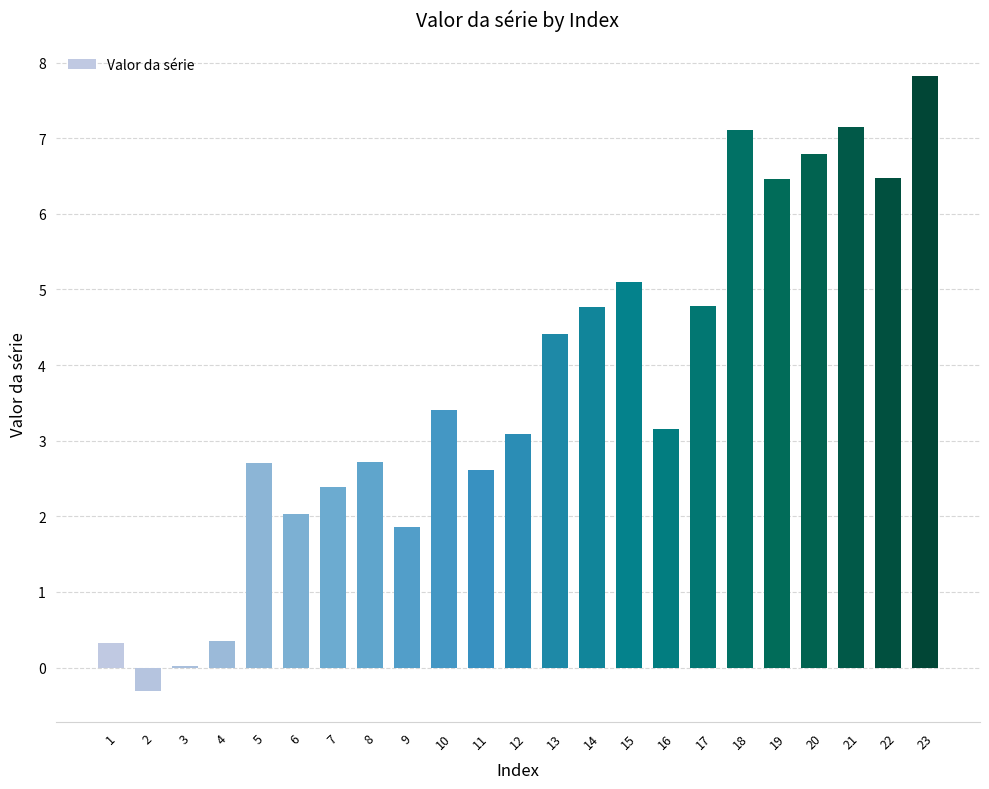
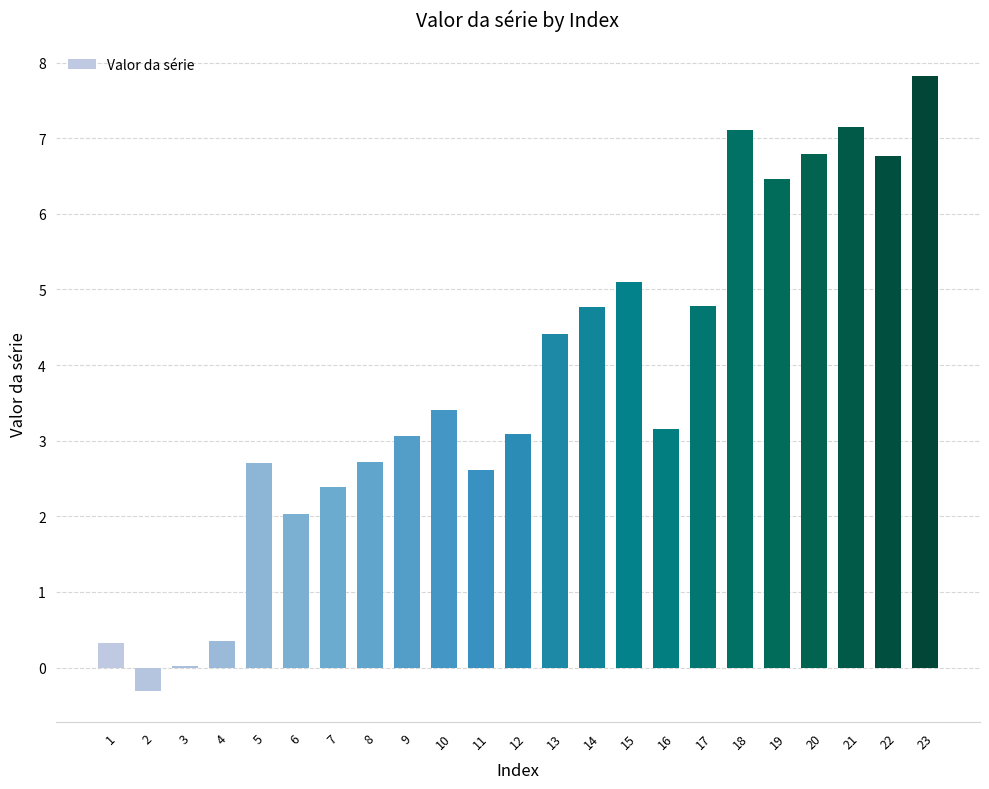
9: 1.9 -> 3.1
22: 6.5 -> 6.8
